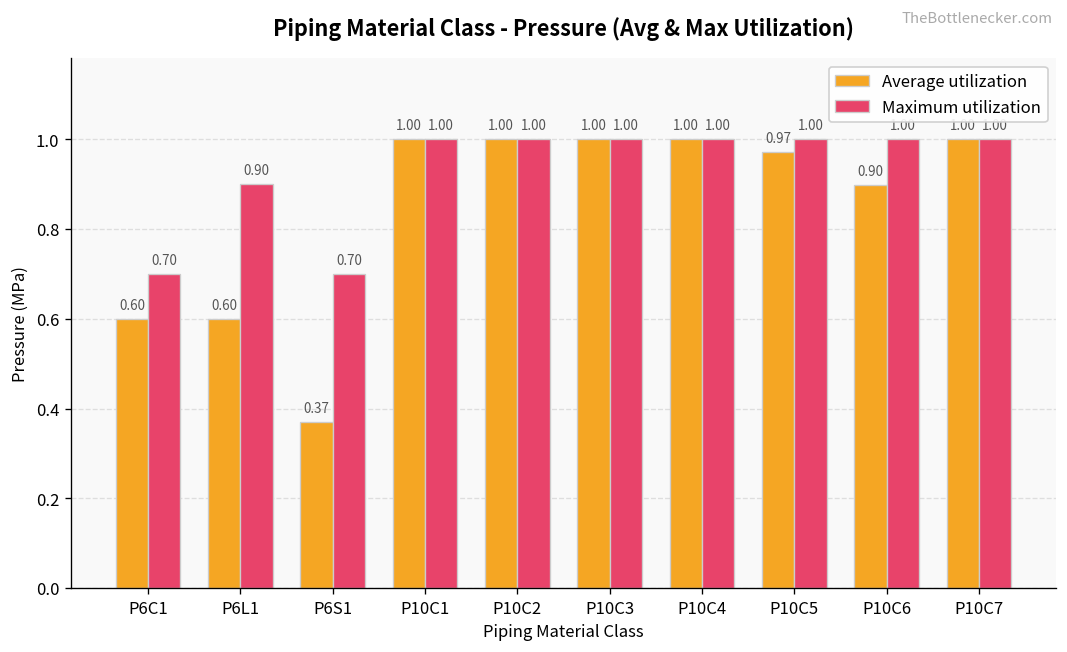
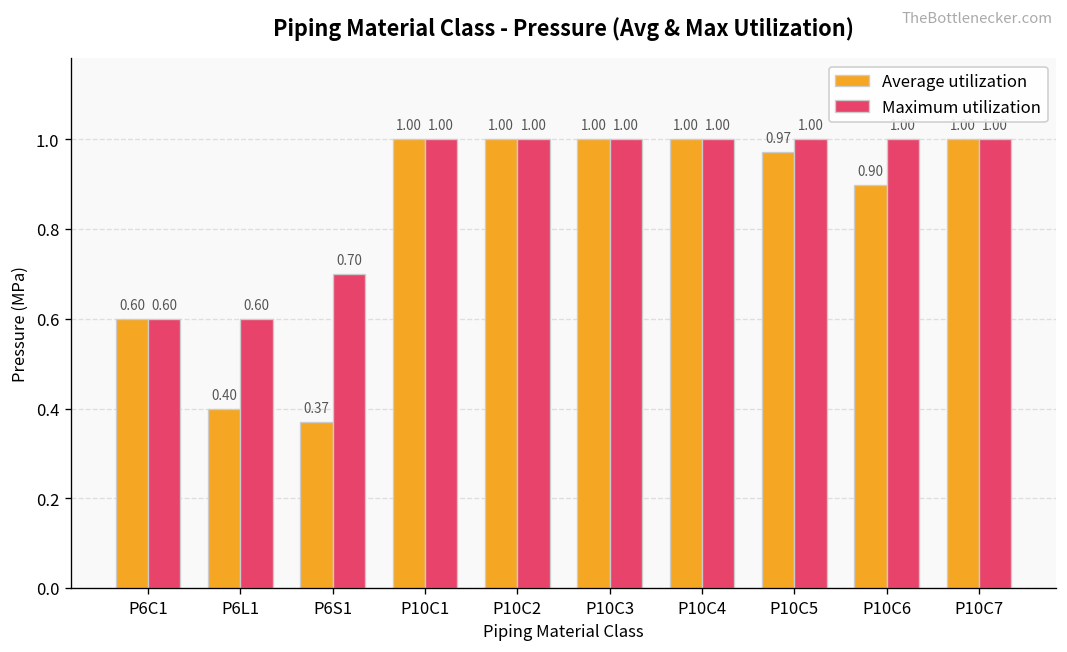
Maximum utilization, P6C1: 0.70 -> 0.60
Average utilization, P6L1: 0.60 -> 0.40
Maximum utilization, P6L1: 0.90 -> 0.60
